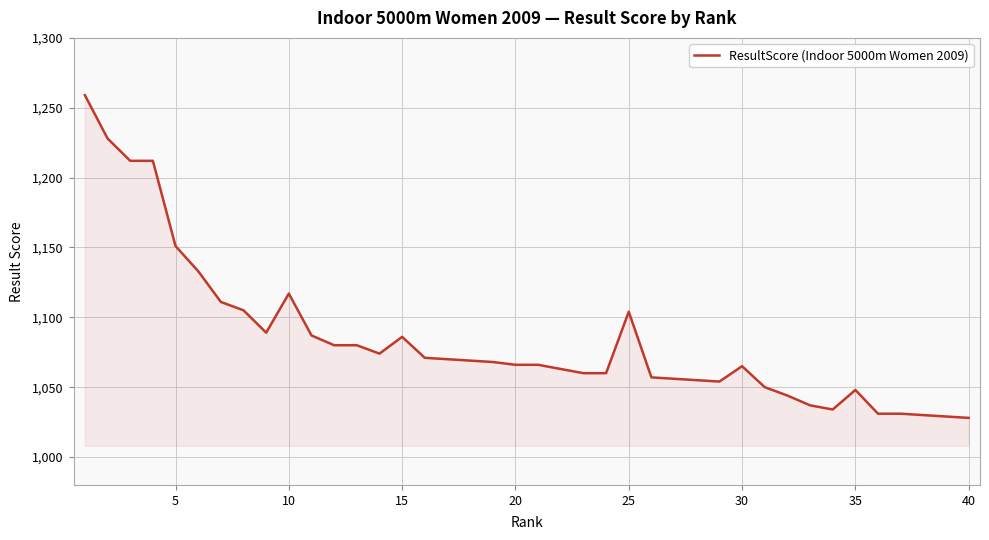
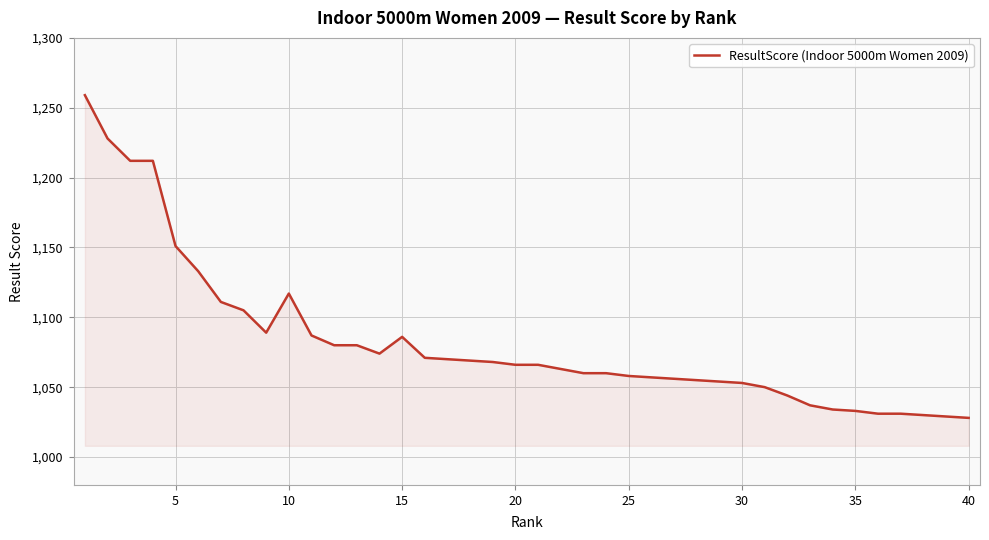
25: 1,104 -> 1,058
30: 1,065 -> 1,053
35: 1,048 -> 1,033
